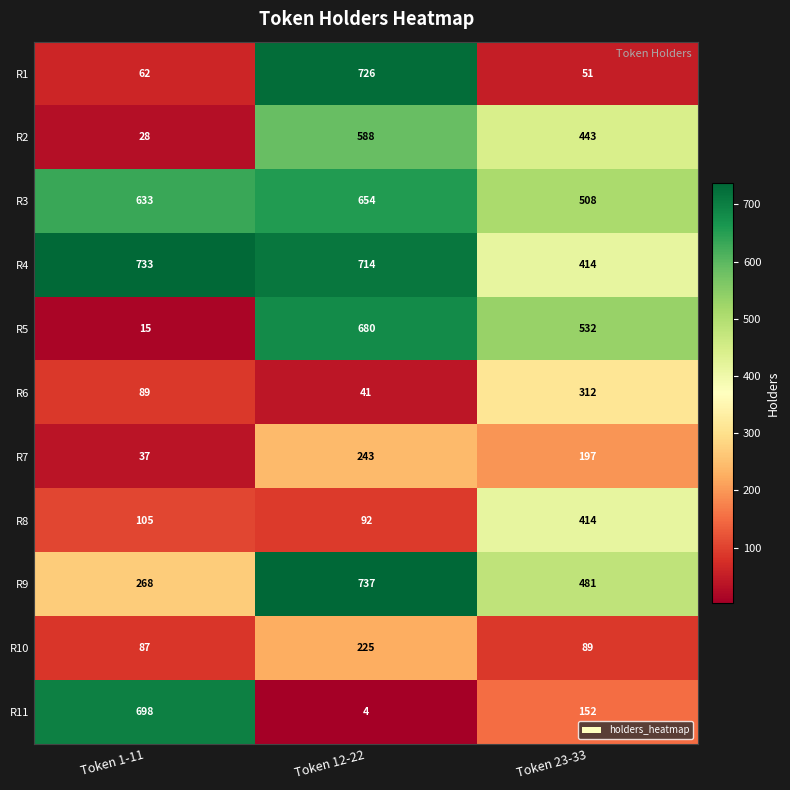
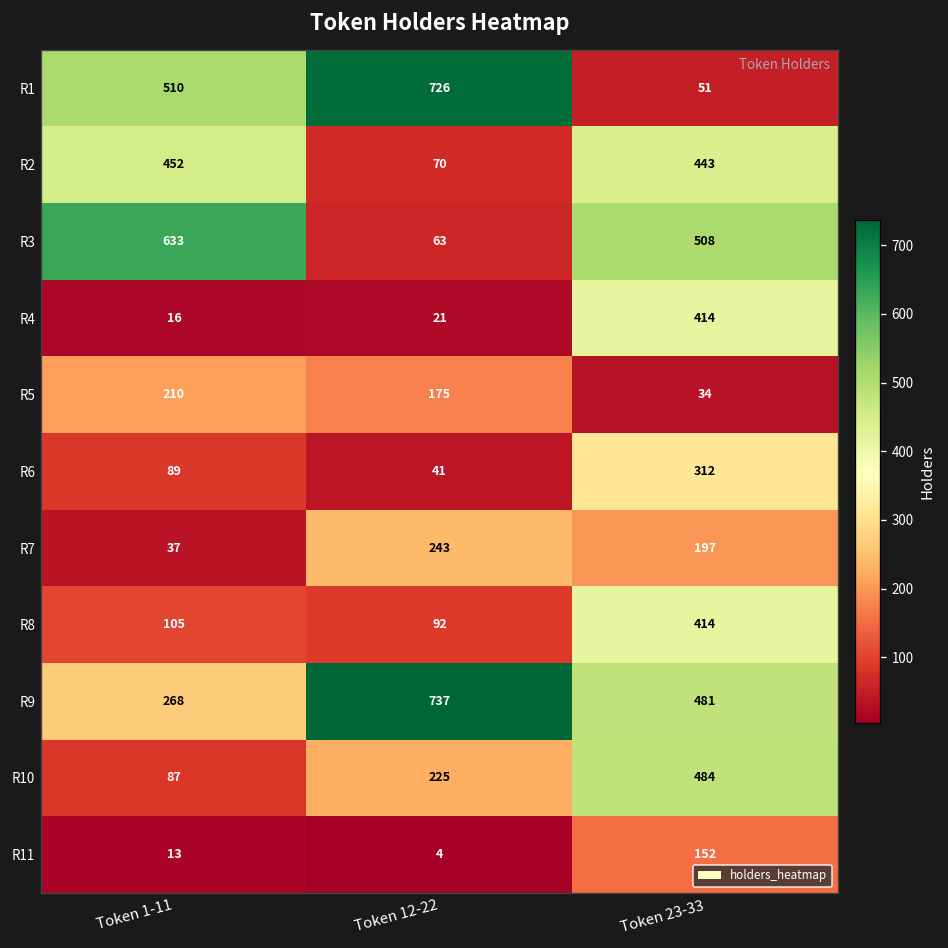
R1, Token 1-11: 62 -> 510
R2, Token 1-11: 28 -> 452
R2, Token 12-22: 588 -> 70
R3, Token 12-22: 654 -> 63
R4, Token 1-11: 733 -> 16
R4, Token 12-22: 714 -> 21
R5, Token 1-11: 15 -> 210
R5, Token 12-22: 680 -> 175
R5, Token 23-33: 532 -> 34
R10, Token 23-33: 89 -> 484
R11, Token 1-11: 698 -> 13
